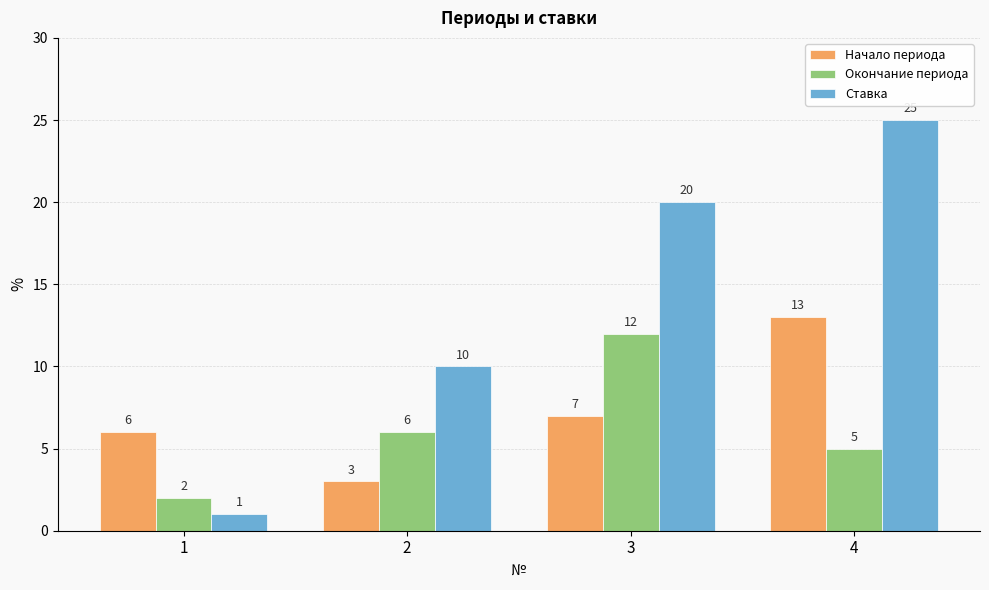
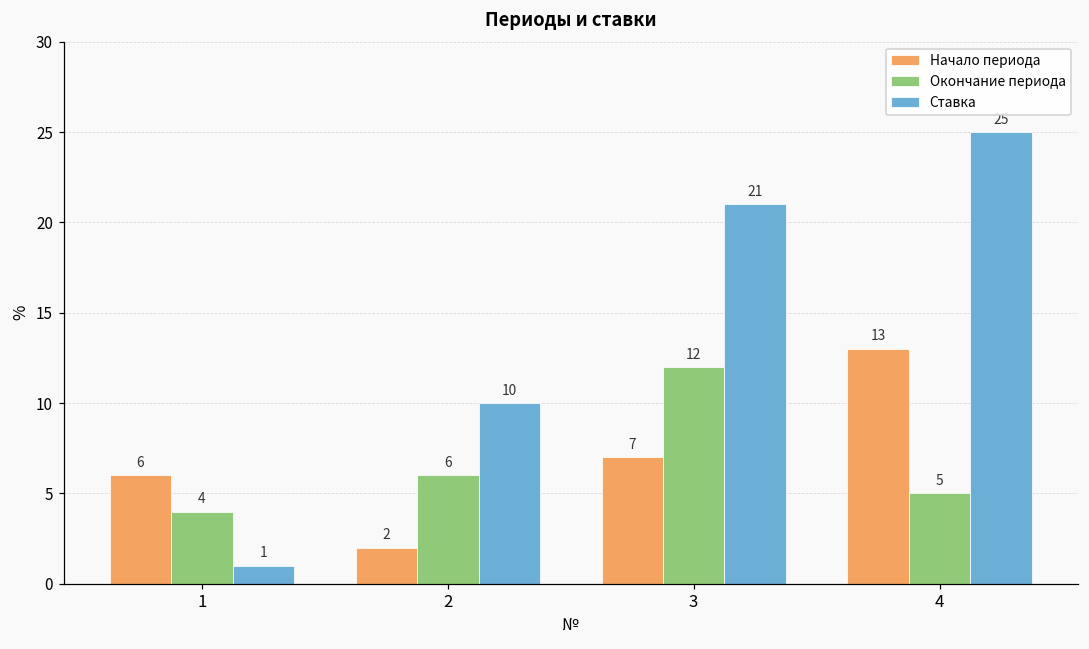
Окончание периода, 1: 2 -> 4
Начало периода, 2: 3 -> 2
Ставка, 3: 20 -> 21
